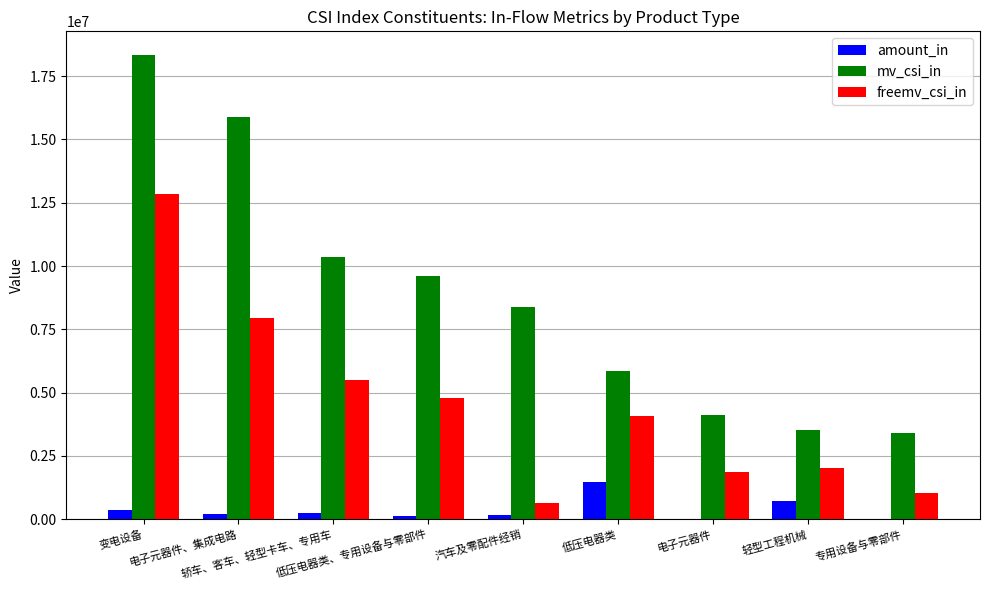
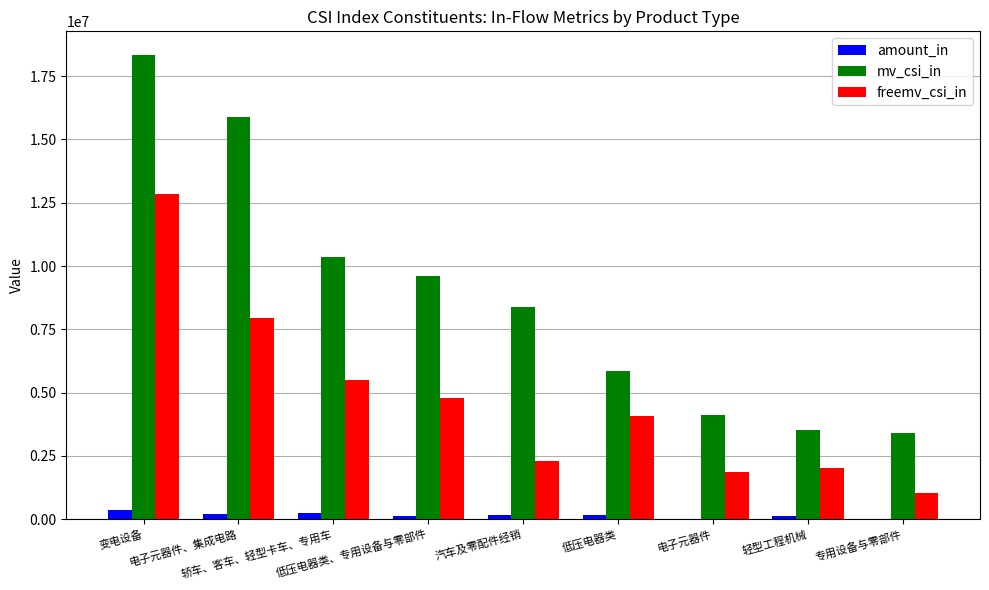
freemv_csi_in, 汽车及零配件经销: 600000 -> 2300000
amount_in, 低压电器类: 1500000 -> 200000
amount_in, 轻型工程机械: 700000 -> 100000
